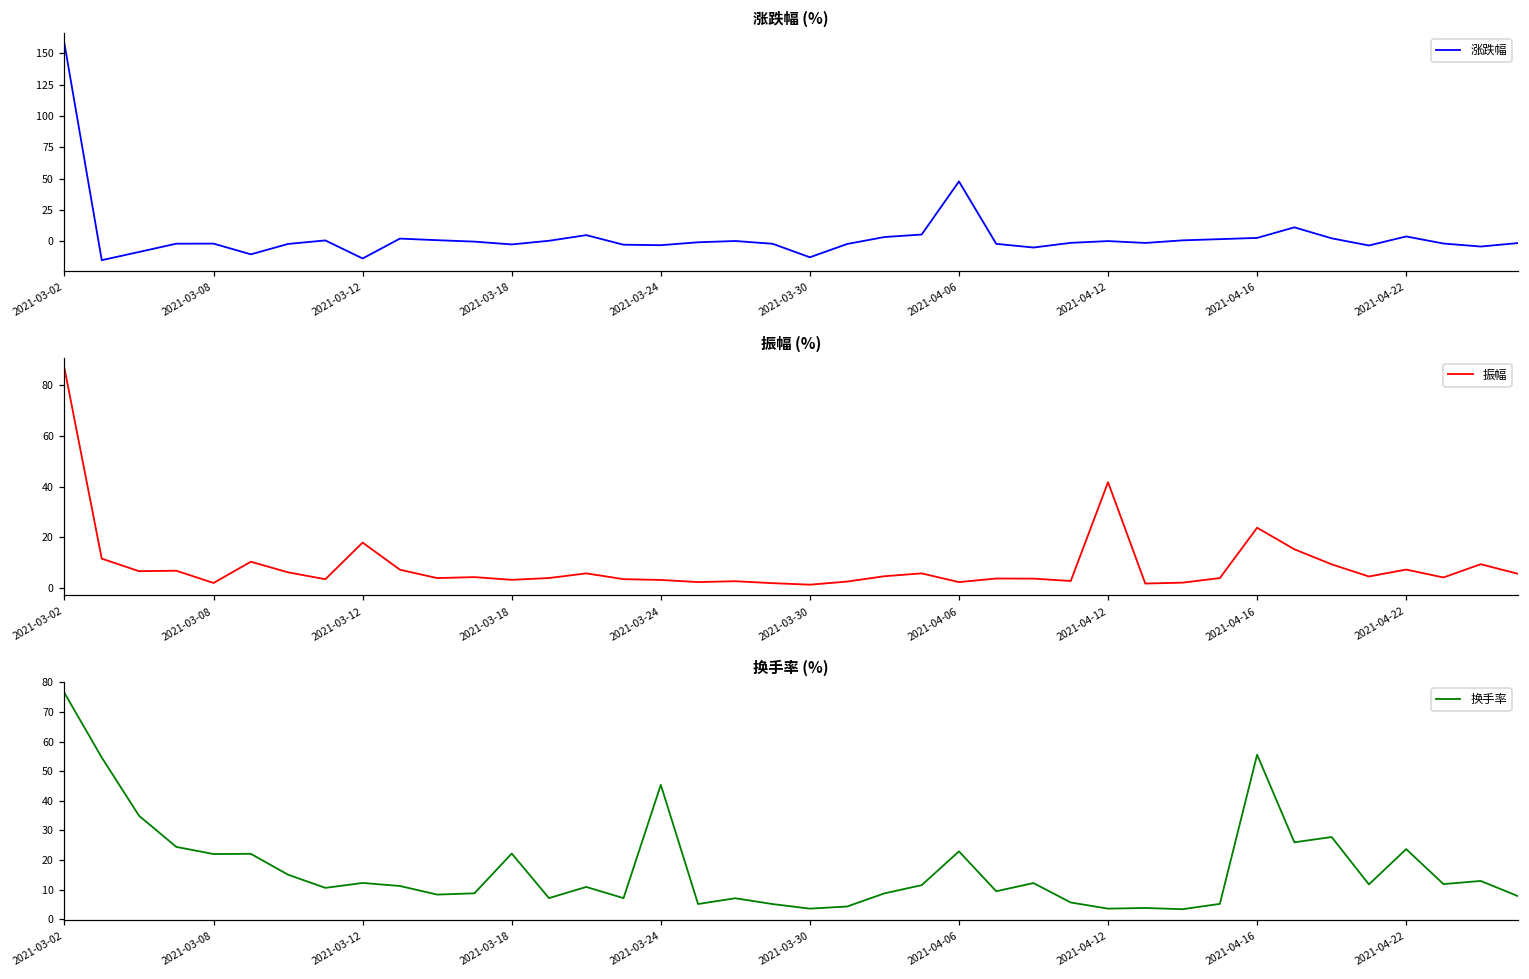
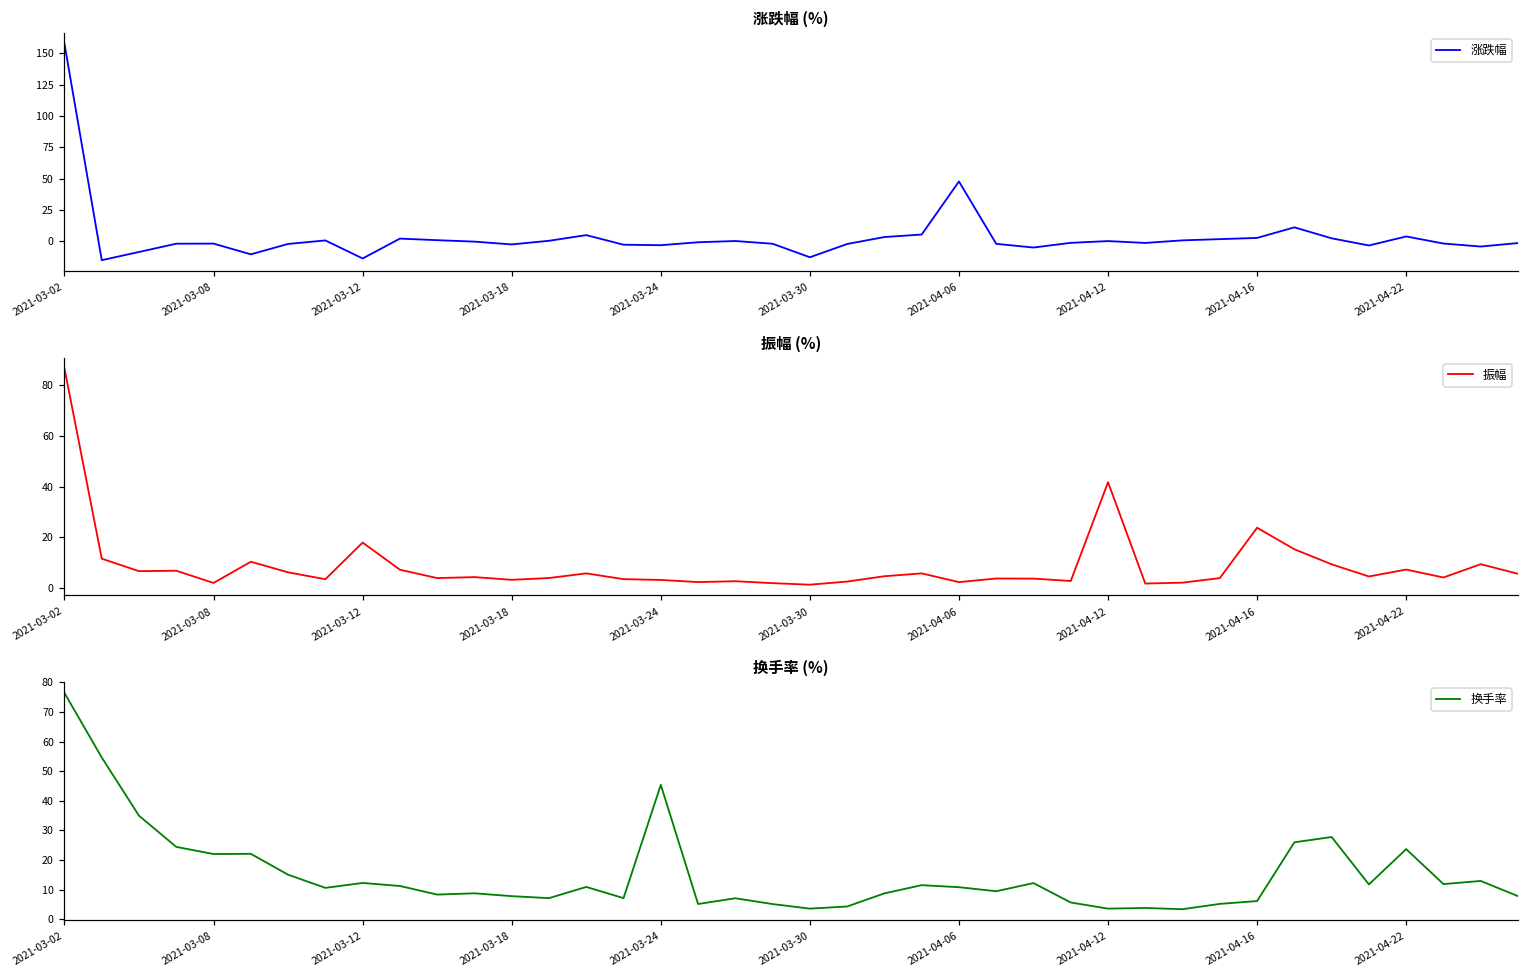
换手率 (%), 2021-03-18: 22 -> 8
换手率 (%), 2021-04-06: 23 -> 11
换手率 (%), 2021-04-16: 56 -> 6
